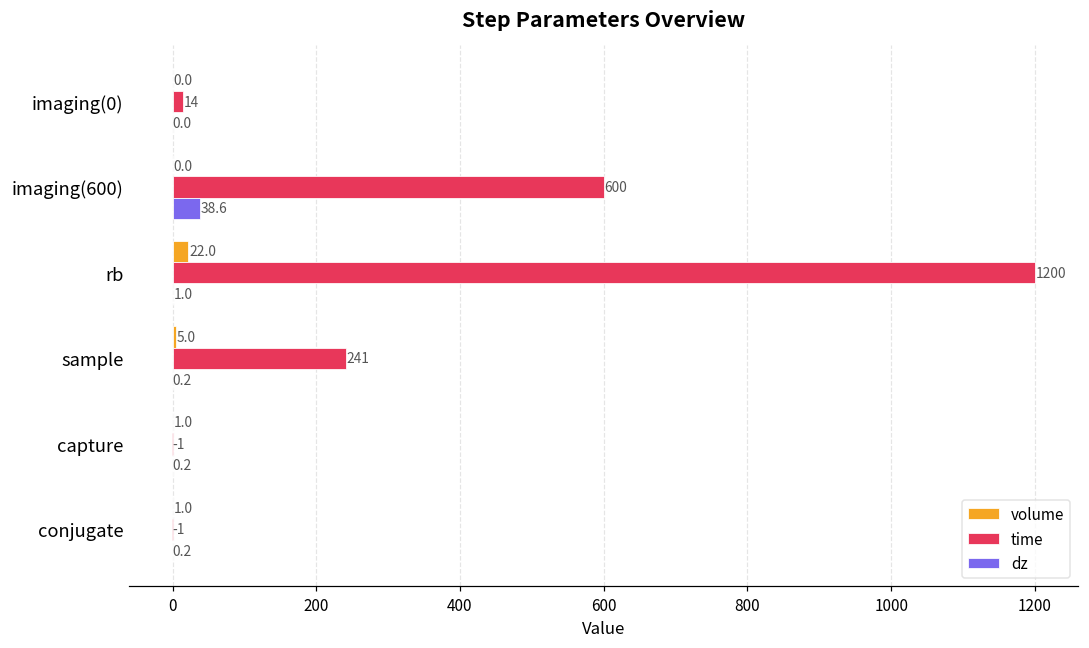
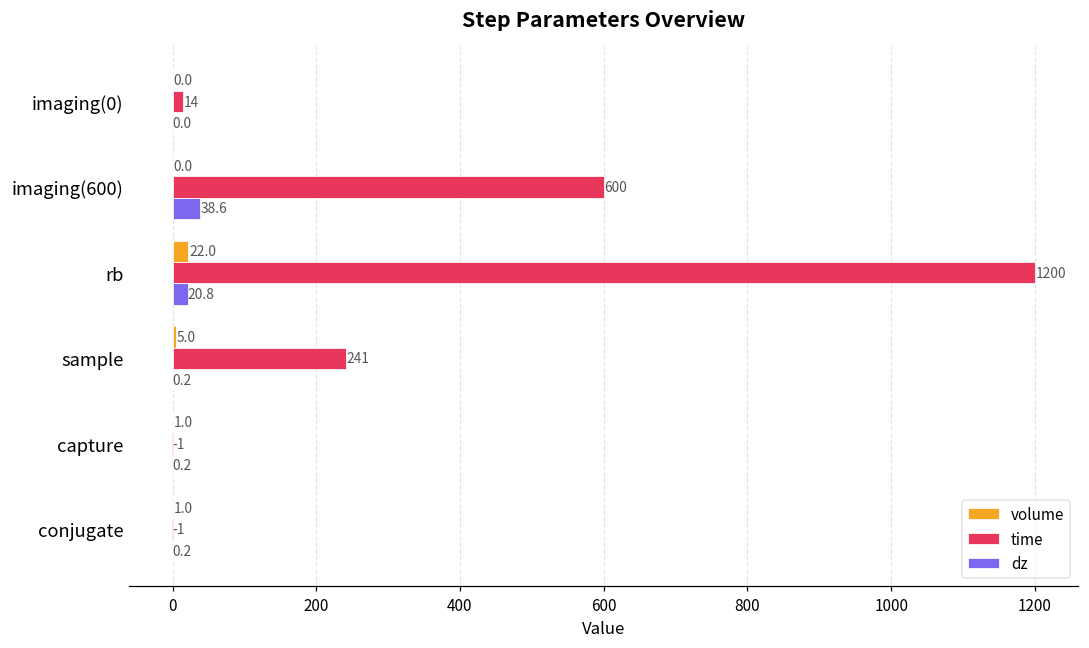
dz, rb: 1.0 -> 20.8
